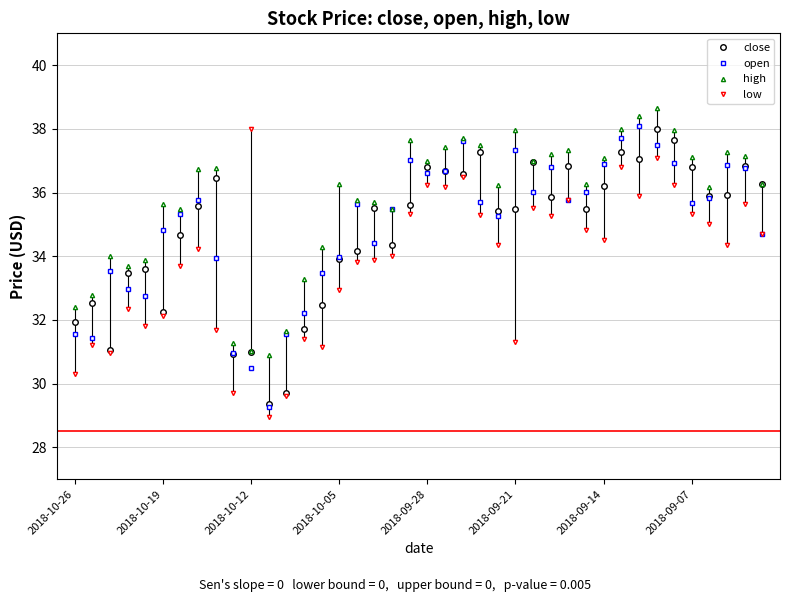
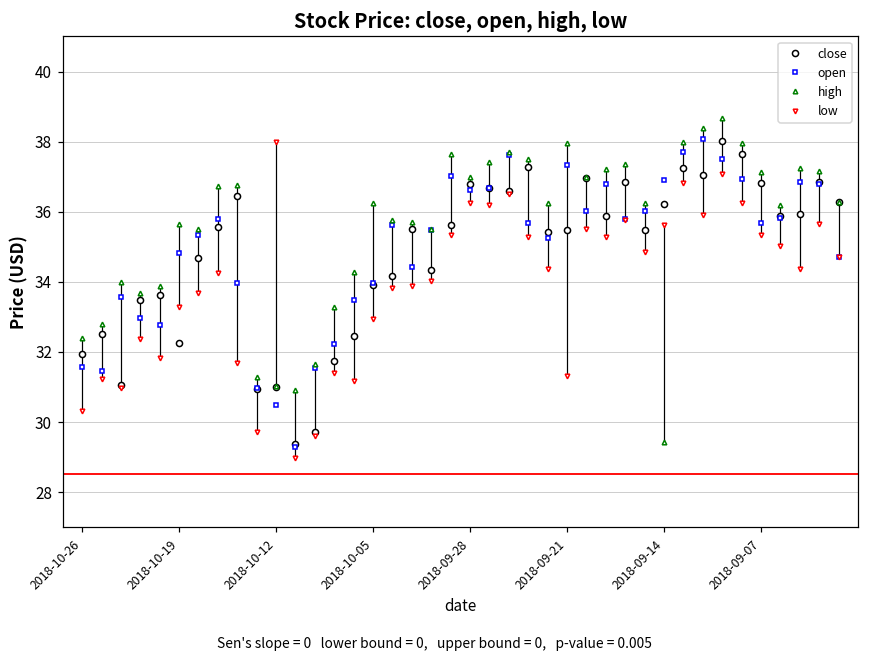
low, 2018-10-19: 32.1 -> 33.3
high, 2018-09-14: 37.1 -> 29.4
low, 2018-09-14: 34.5 -> 35.6
